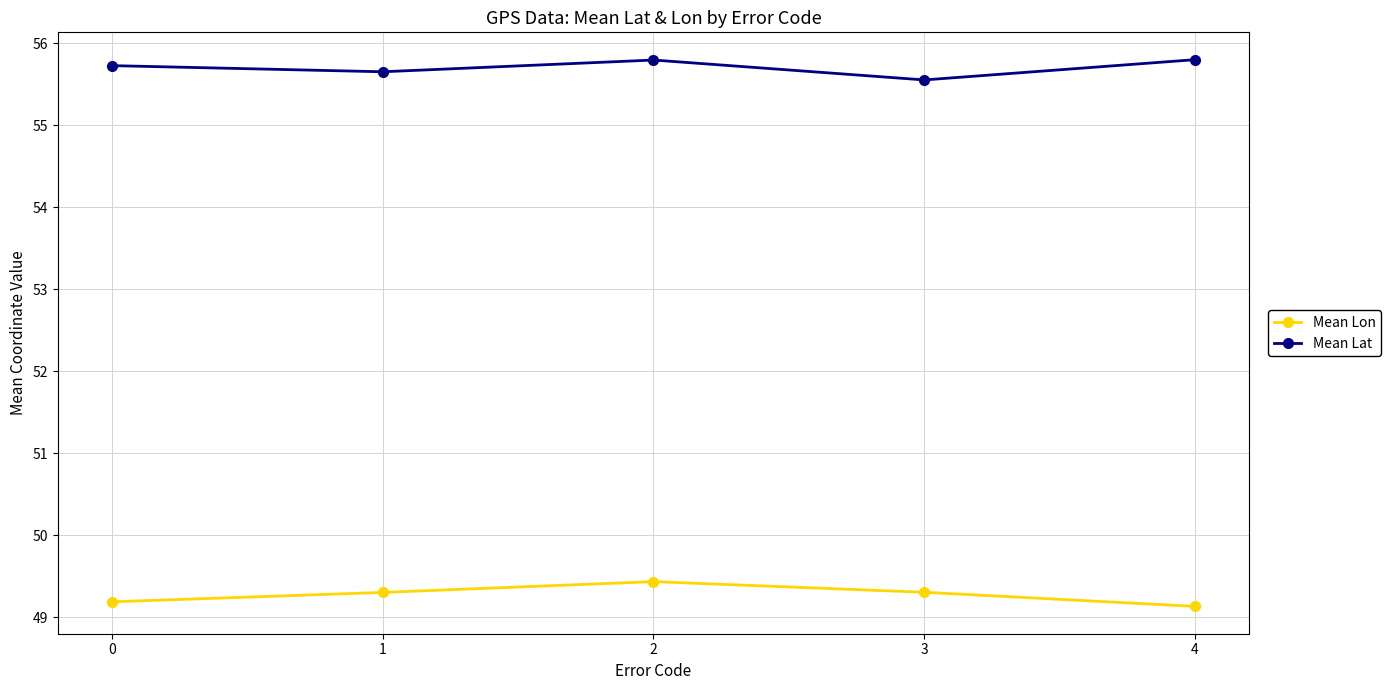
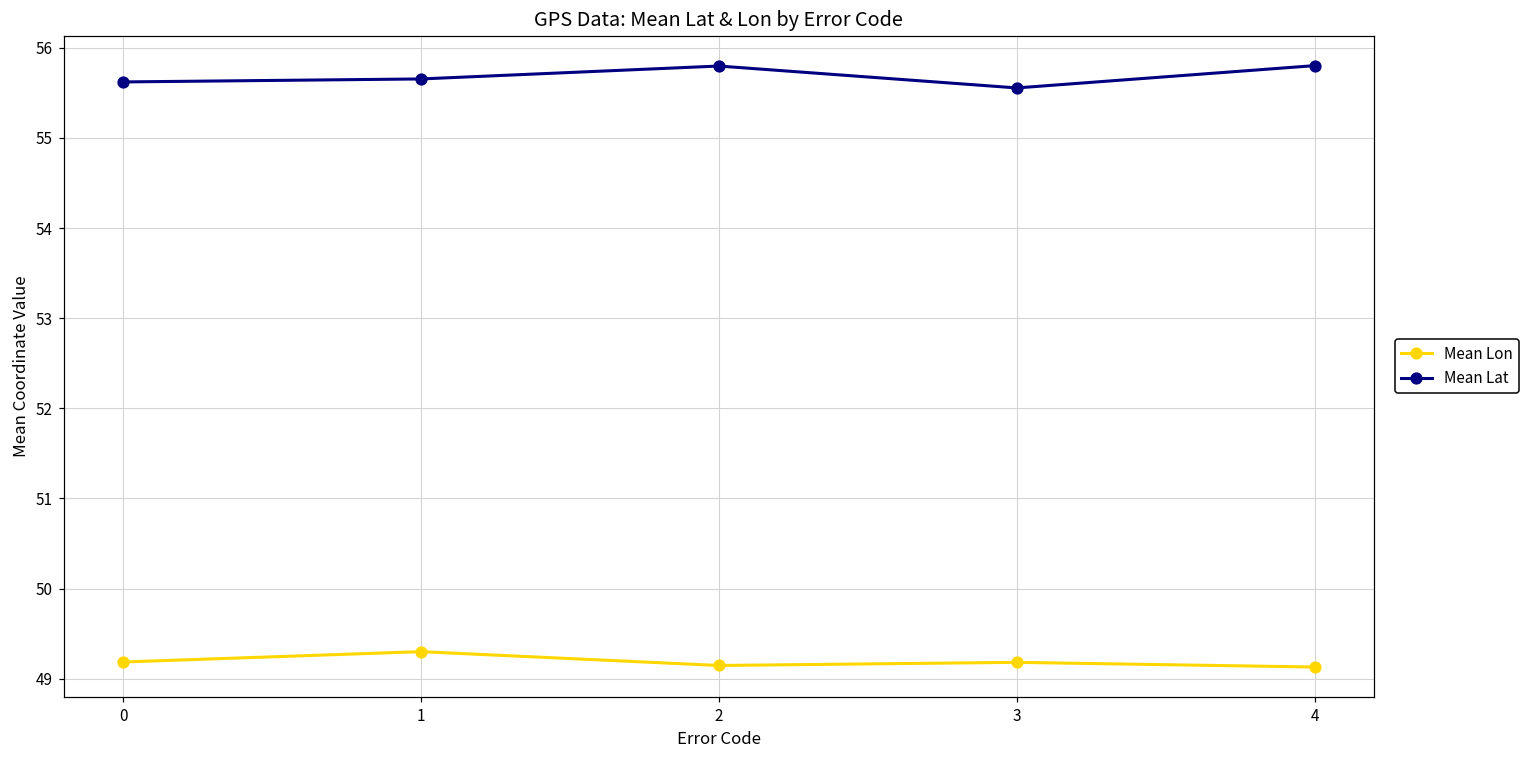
Mean Lat, 0: 55.7 -> 55.6
Mean Lon, 2: 49.4 -> 49.1
Mean Lon, 3: 49.3 -> 49.2
